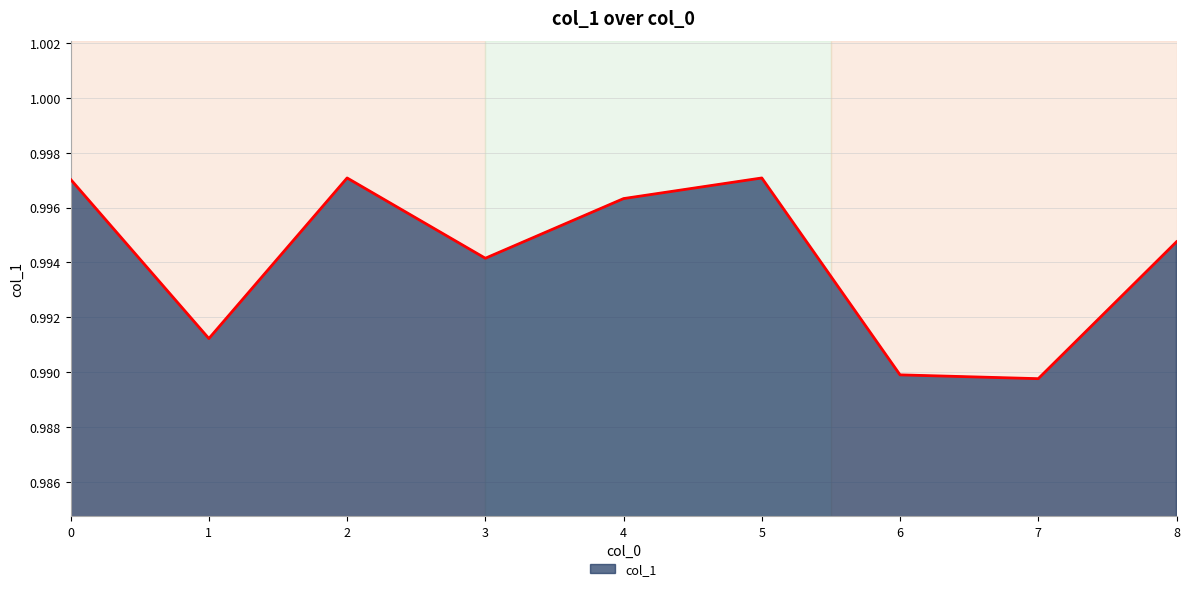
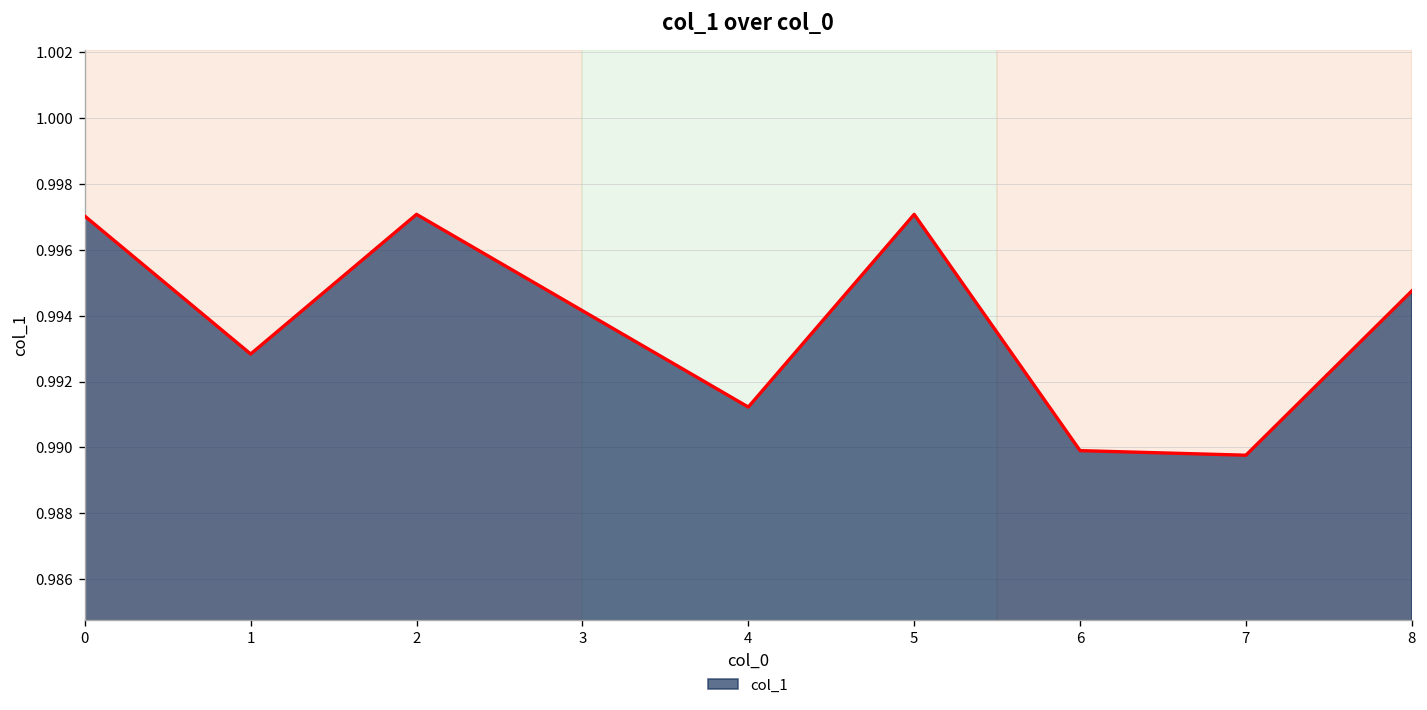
1: 0.9912 -> 0.9928
4: 0.9963 -> 0.9912
